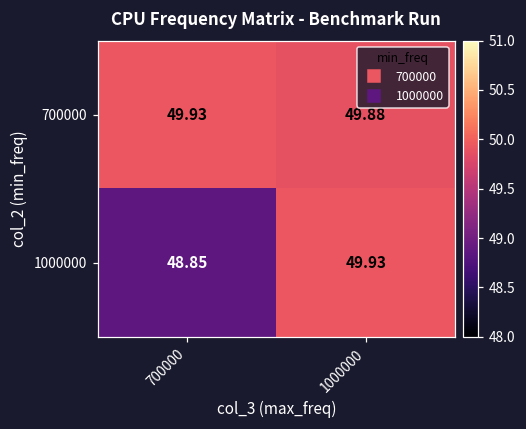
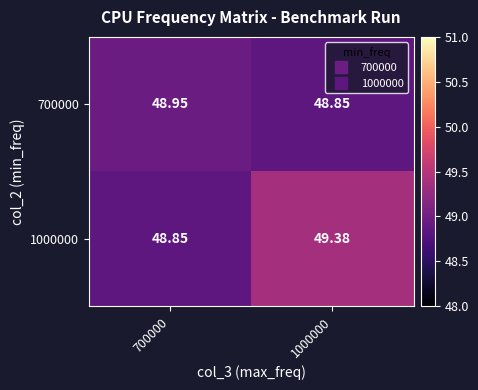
700000, 700000: 49.93 -> 48.95
700000, 1000000: 49.88 -> 48.85
1000000, 1000000: 49.93 -> 49.38
